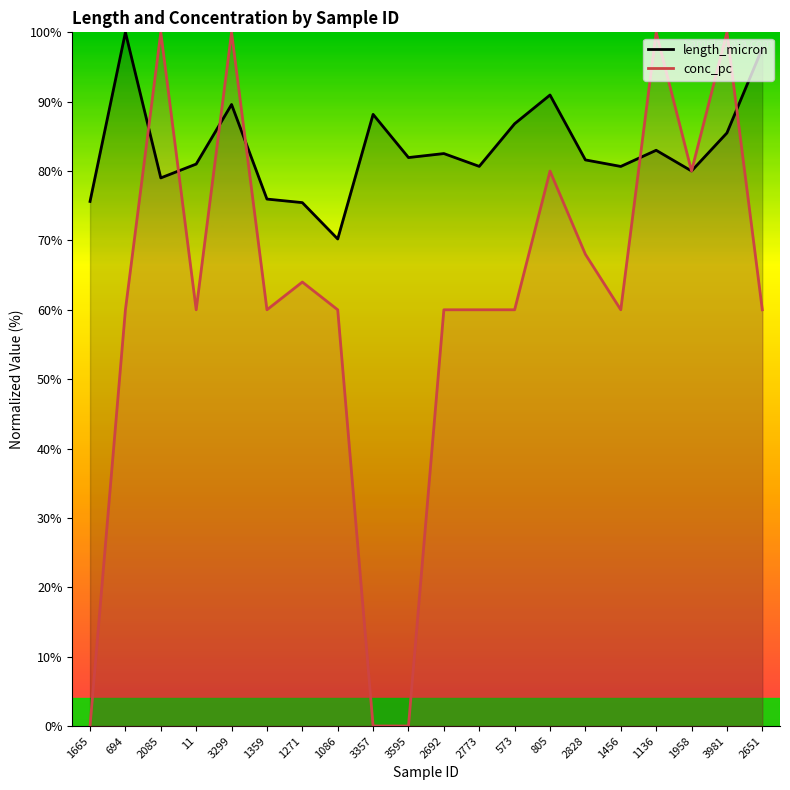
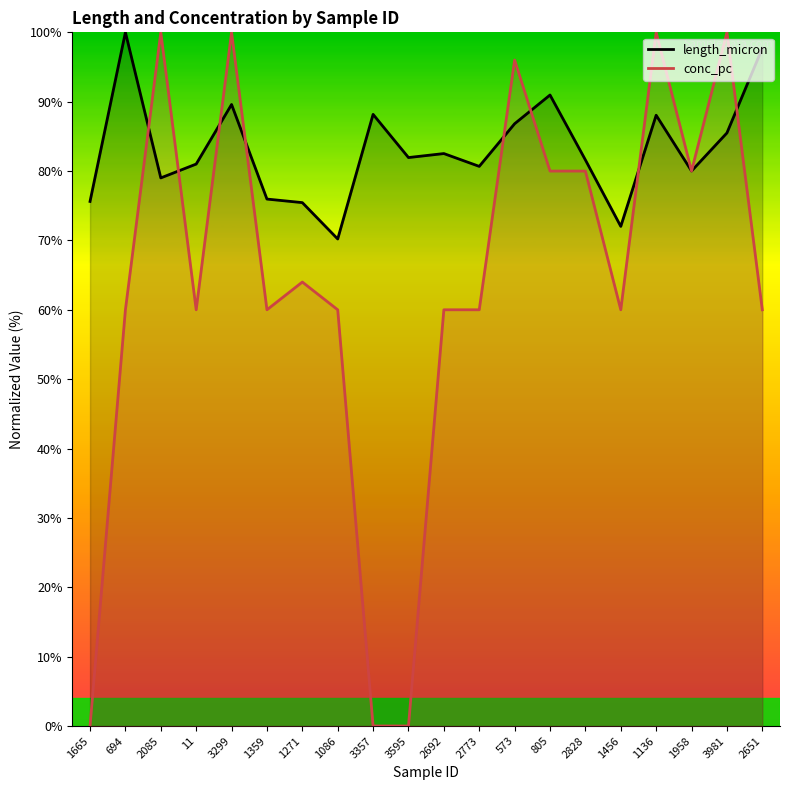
conc_pc, 573: 60% -> 96%
conc_pc, 2828: 68% -> 80%
length_micron, 1456: 81% -> 72%
length_micron, 1136: 83% -> 88%
